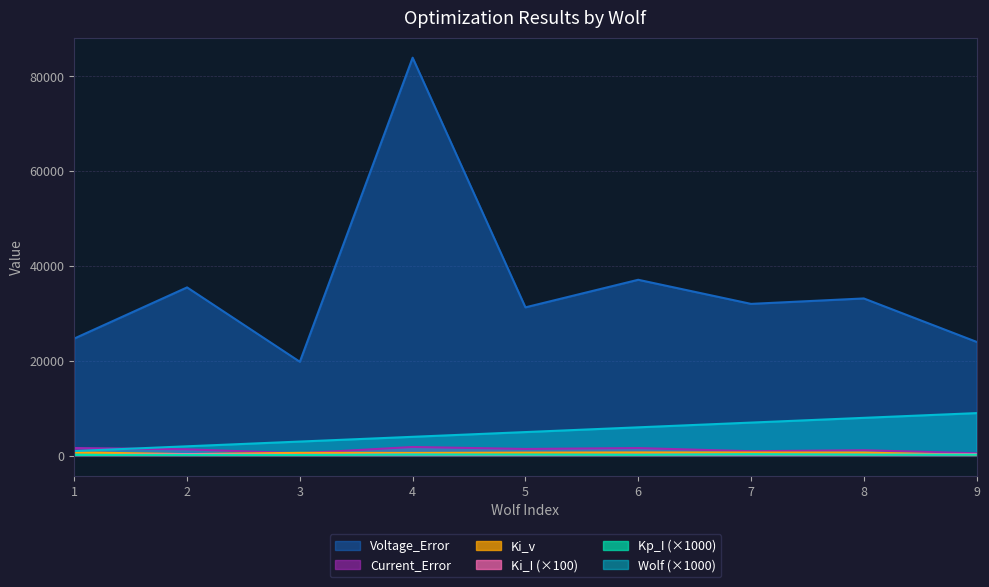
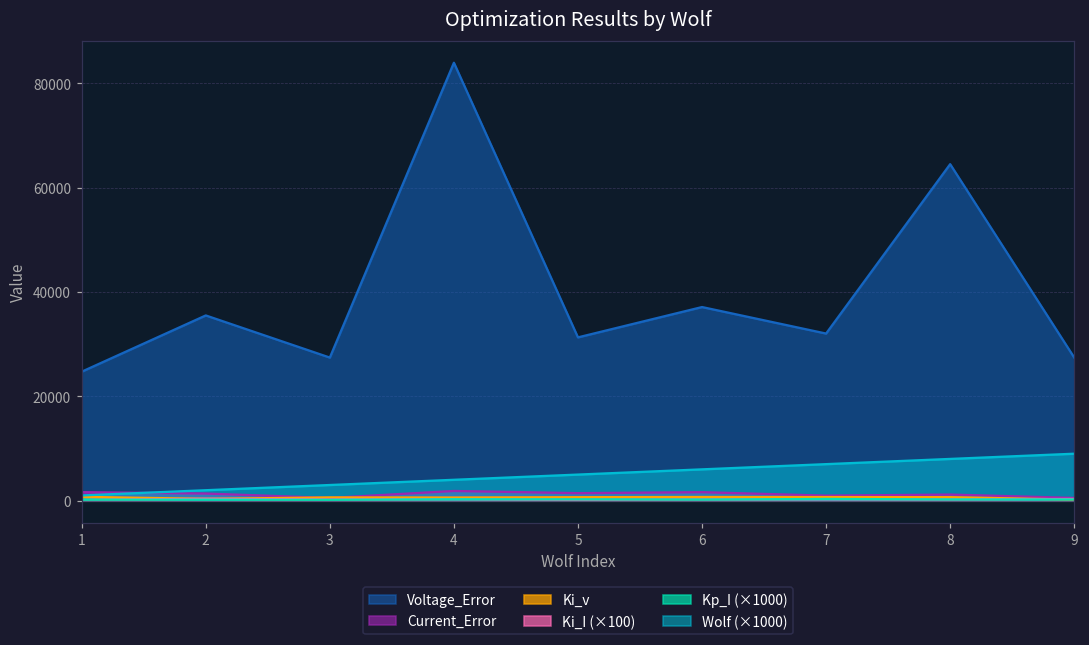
Voltage_Error, 3: 20000 -> 27000
Voltage_Error, 8: 33000 -> 65000
Voltage_Error, 9: 24000 -> 27000
